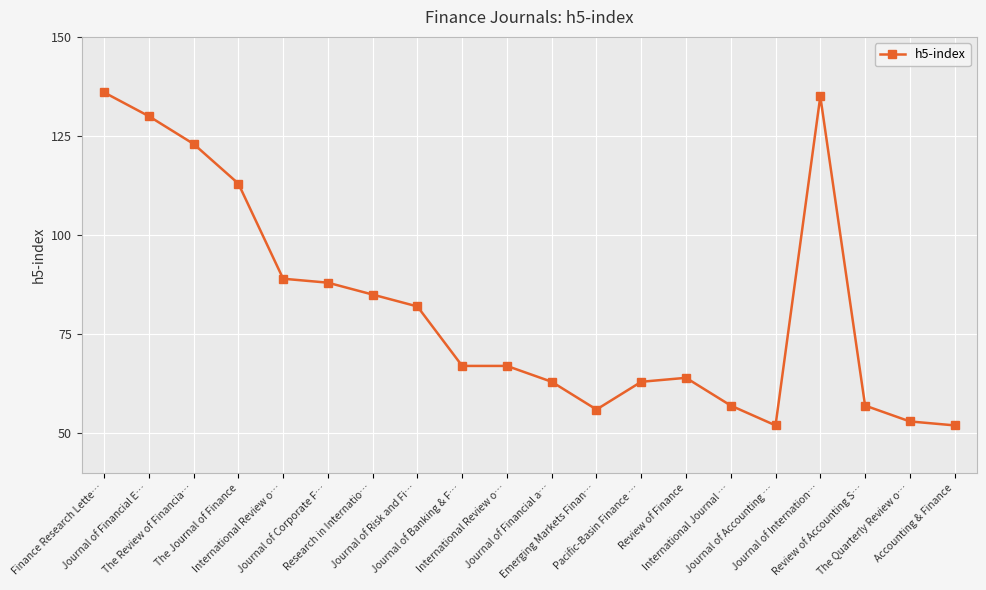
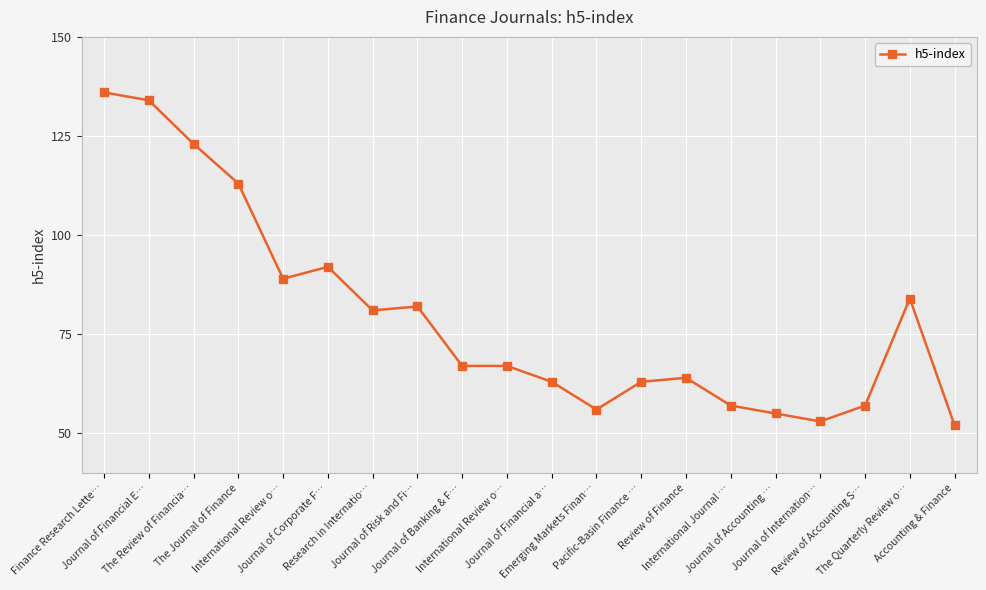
Journal of Financial E…: 130 -> 134
Journal of Corporate F…: 88 -> 92
Research in Internatio…: 85 -> 81
Journal of Accounting …: 52 -> 55
Journal of Internation…: 135 -> 53
The Quarterly Review o…: 53 -> 84
